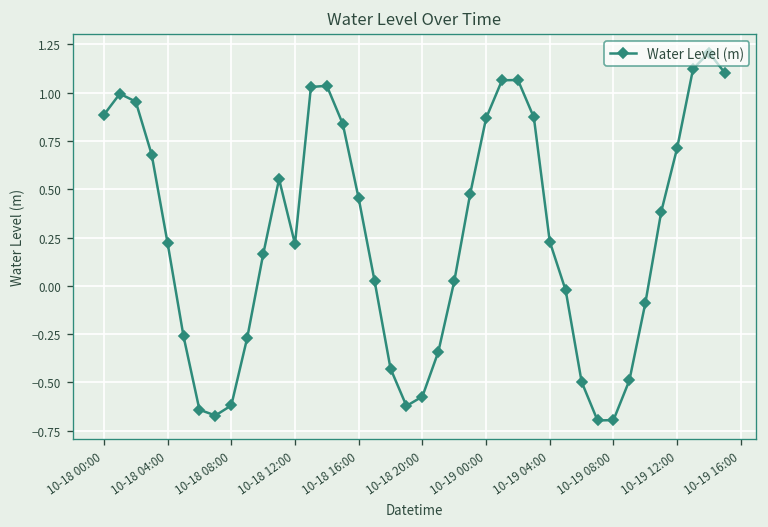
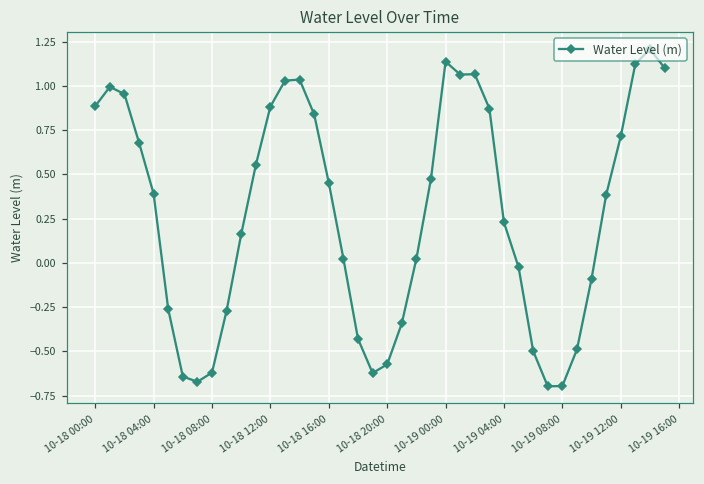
10-18 04:00: 0.22 -> 0.39
10-18 12:00: 0.22 -> 0.88
10-19 00:00: 0.87 -> 1.14
